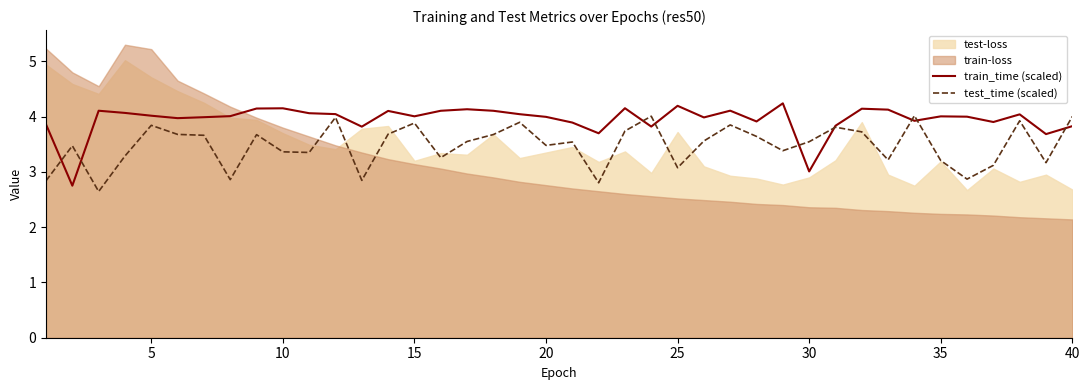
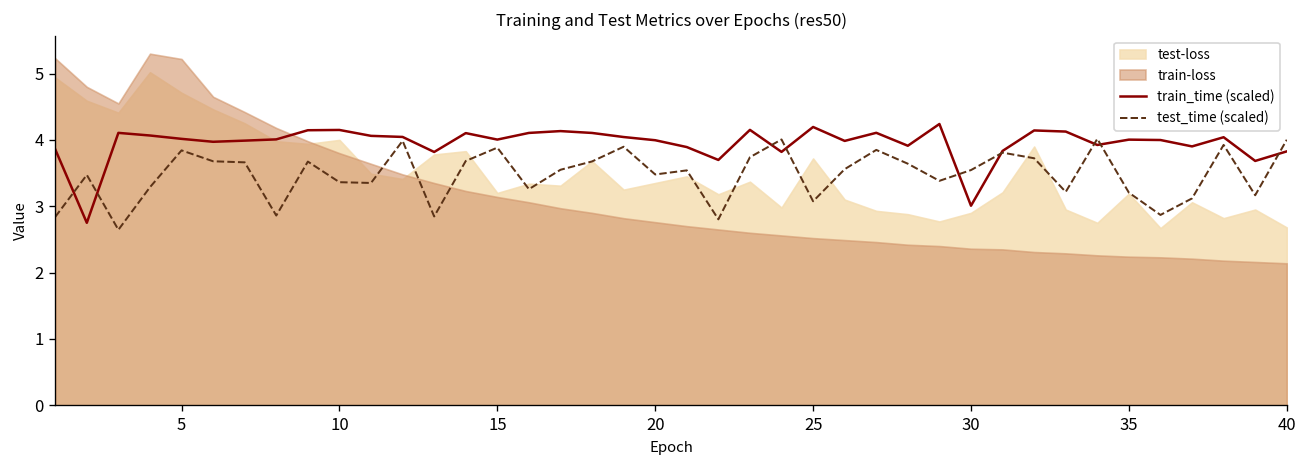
test-loss, 10: 3.7 -> 4.0
